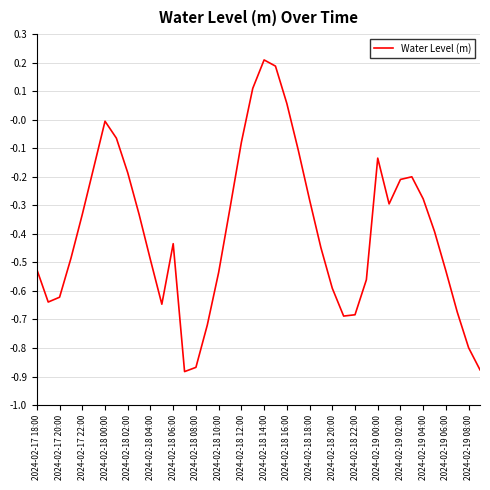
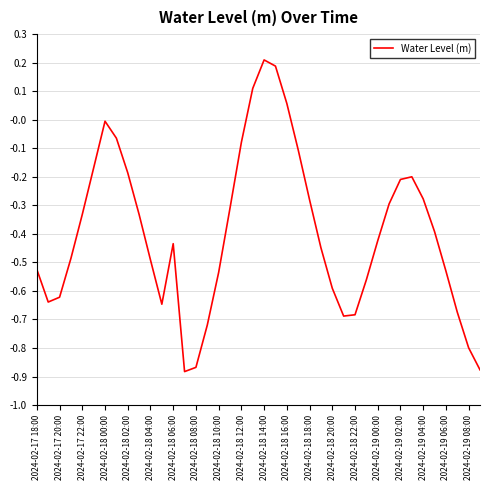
2024-02-19 00:00: -0.13 -> -0.42
